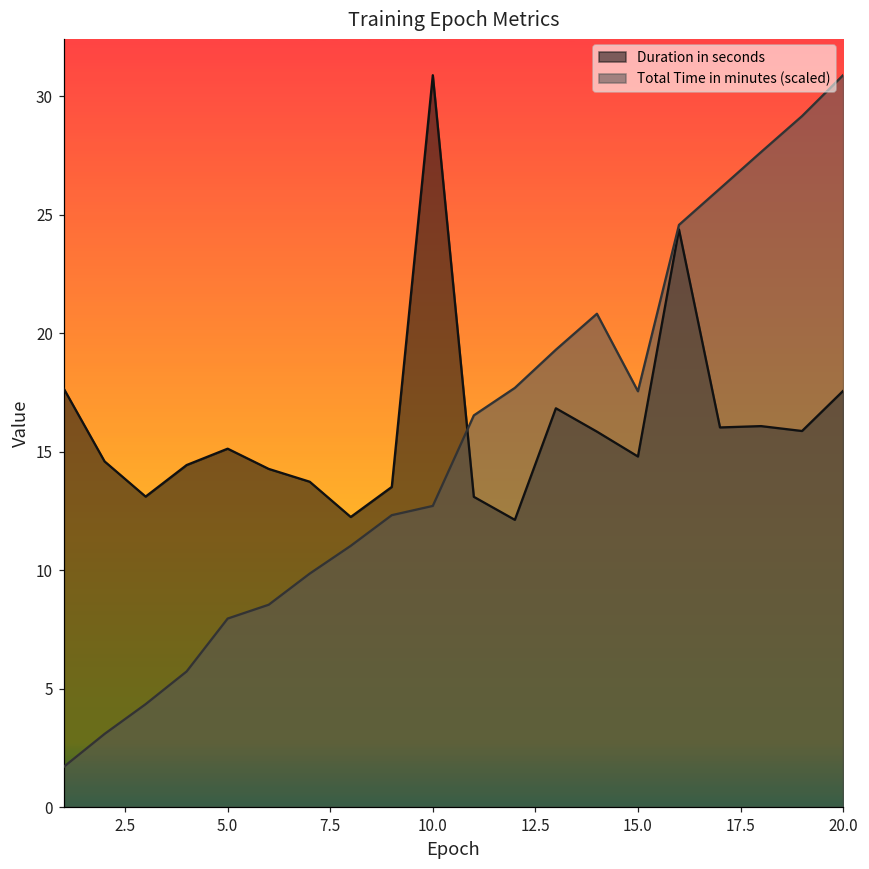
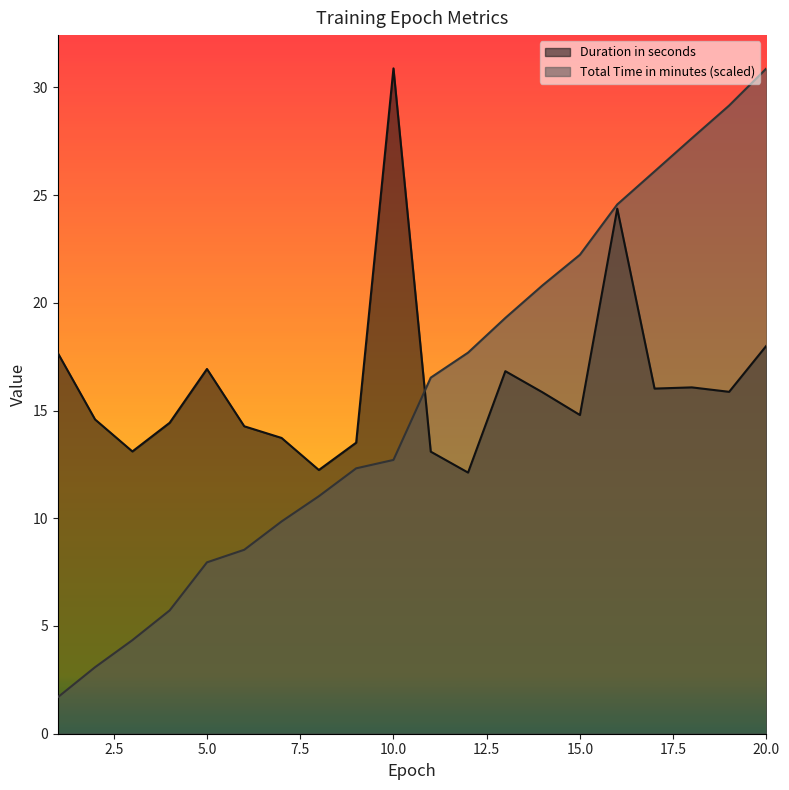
Duration in seconds, 5.0: 15.1 -> 16.9
Total Time in minutes (scaled), 15.0: 17.5 -> 22.2
Duration in seconds, 20.0: 17.6 -> 18.0
